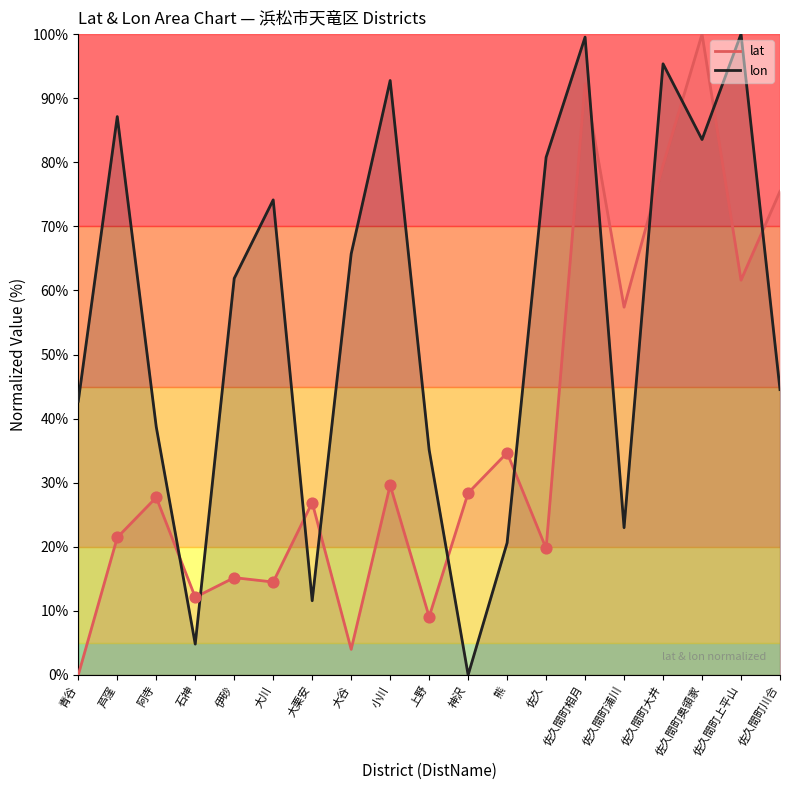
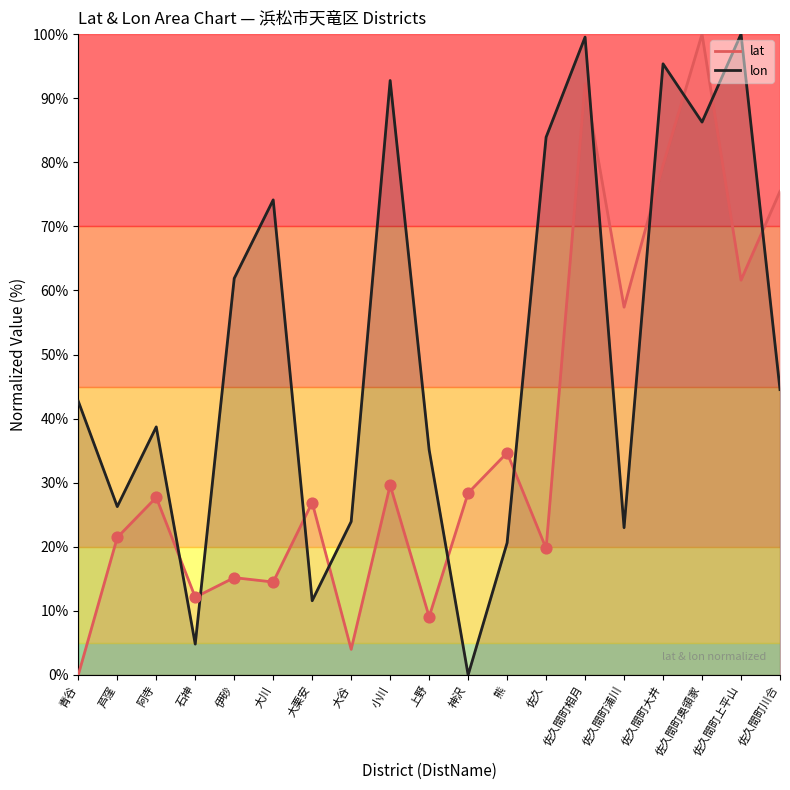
lon, 芦窪: 87% -> 26%
lon, 大谷: 66% -> 24%
lon, 佐久: 81% -> 84%
lon, 佐久間町奥領家: 84% -> 86%
